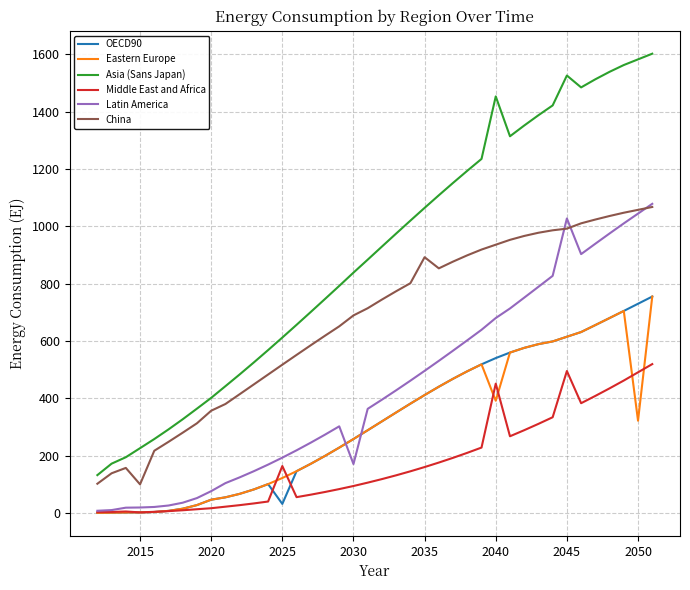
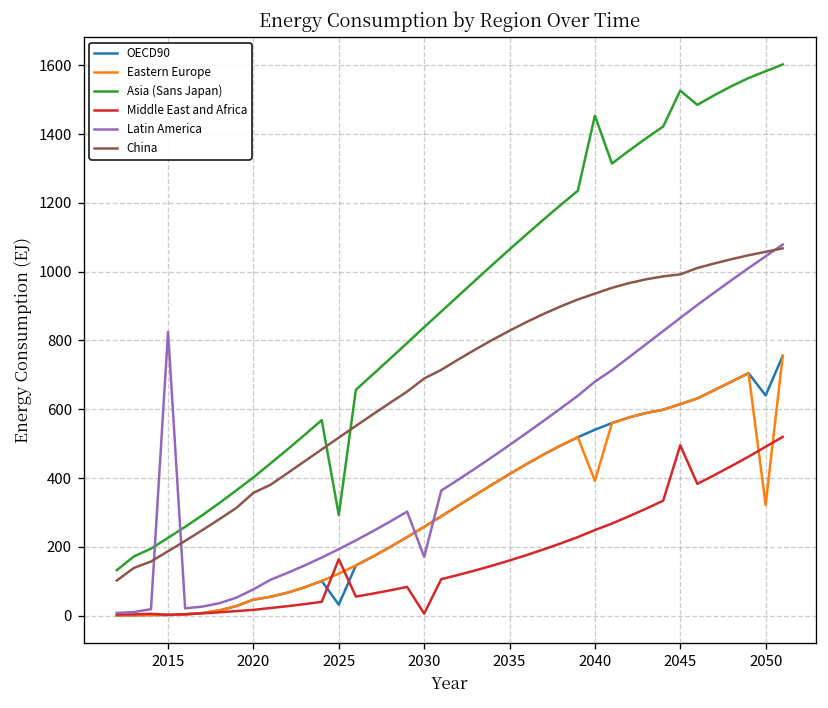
Latin America, 2015: 20 -> 820
China, 2015: 100 -> 190
Asia (Sans Japan), 2025: 610 -> 290
Middle East and Africa, 2030: 90 -> 10
China, 2035: 890 -> 830
Middle East and Africa, 2040: 450 -> 250
Latin America, 2045: 1030 -> 870
OECD90, 2050: 730 -> 640
